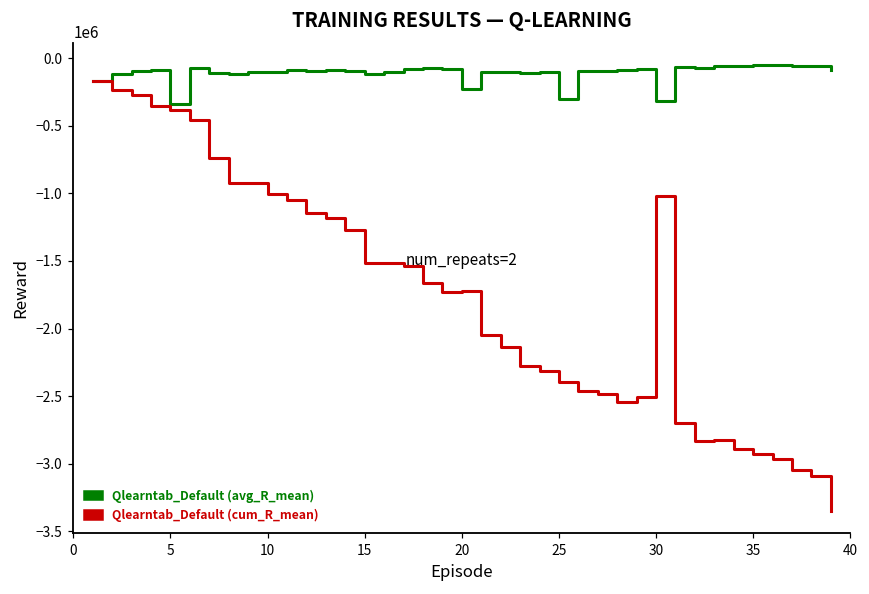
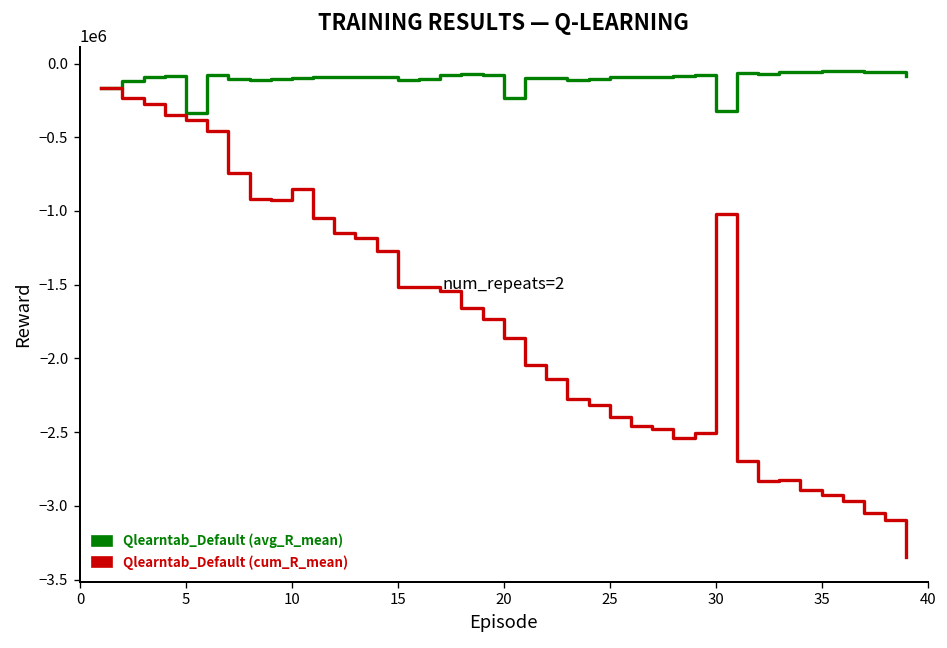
Qlearntab_Default (cum_R_mean), 10: -1000000 -> -850000
Qlearntab_Default (cum_R_mean), 20: -1720000 -> -1860000
Qlearntab_Default (avg_R_mean), 25: -300000 -> -90000
